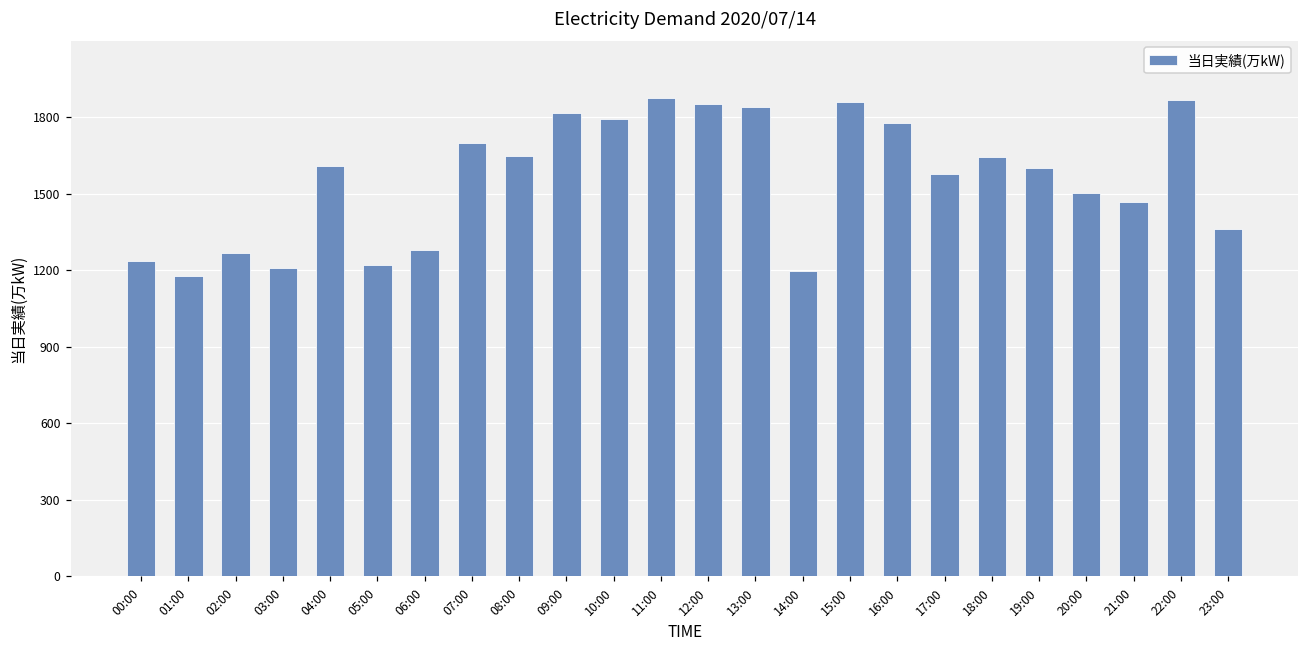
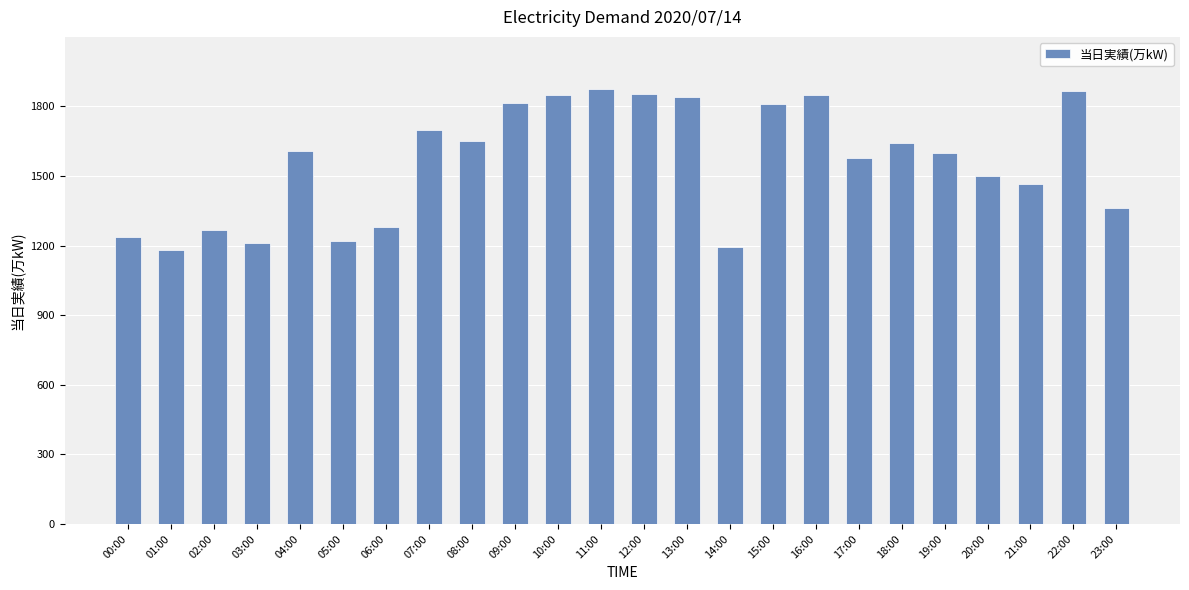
10:00: 1790 -> 1850
15:00: 1860 -> 1810
16:00: 1780 -> 1850
